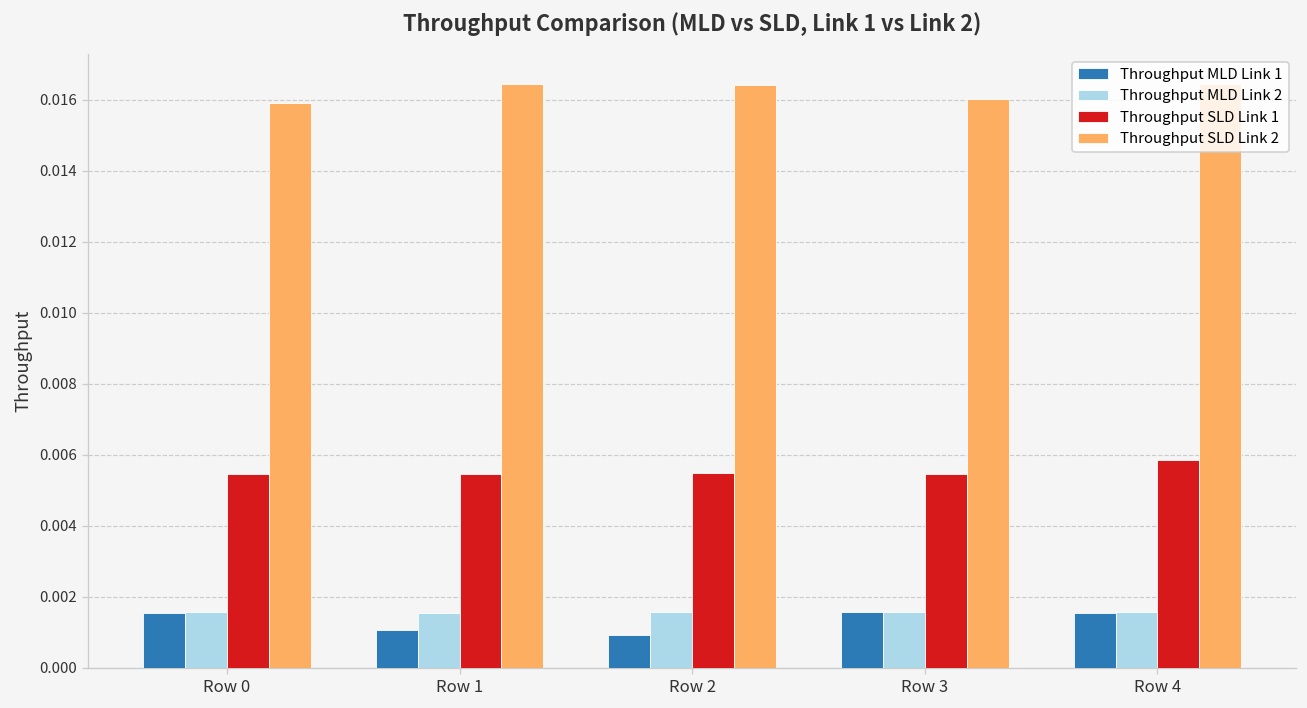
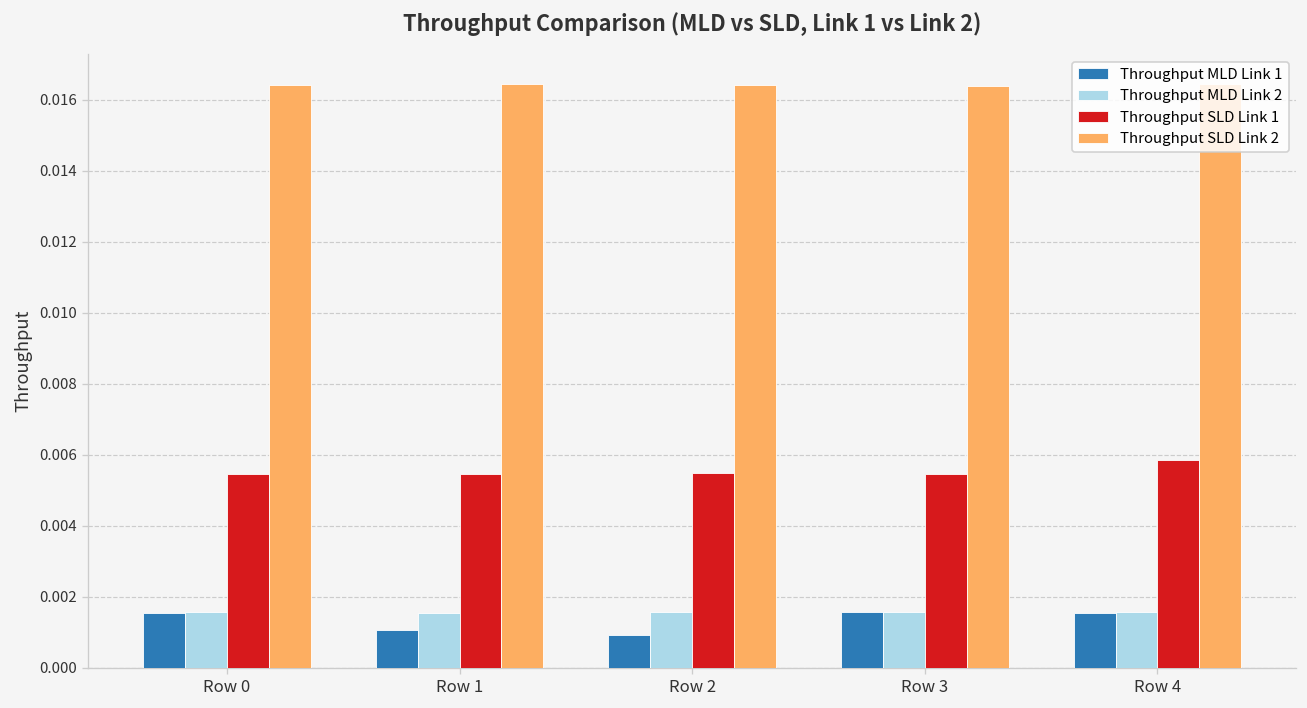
Throughput SLD Link 2, Row 0: 0.0159 -> 0.0164
Throughput SLD Link 2, Row 3: 0.0160 -> 0.0164
